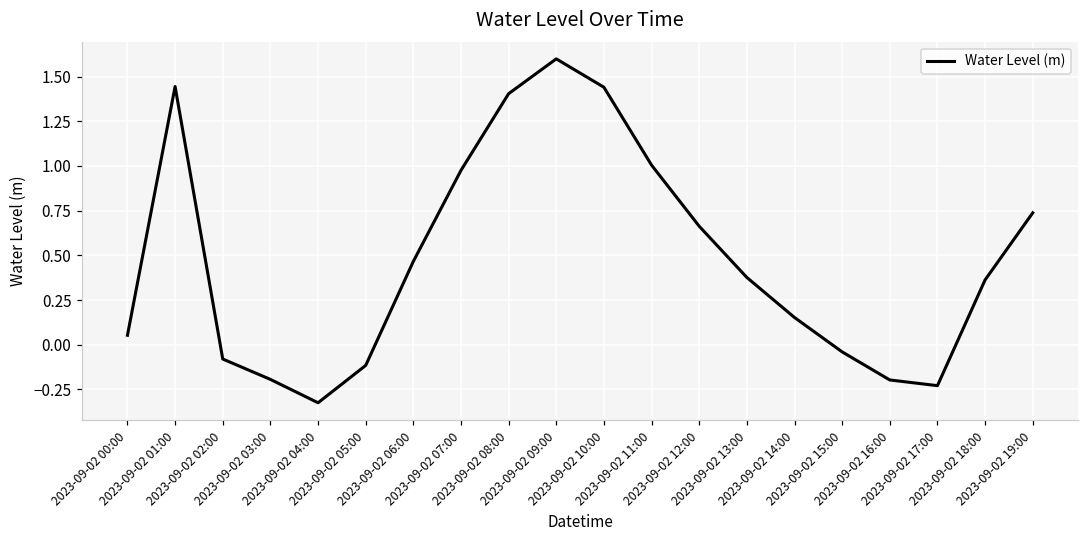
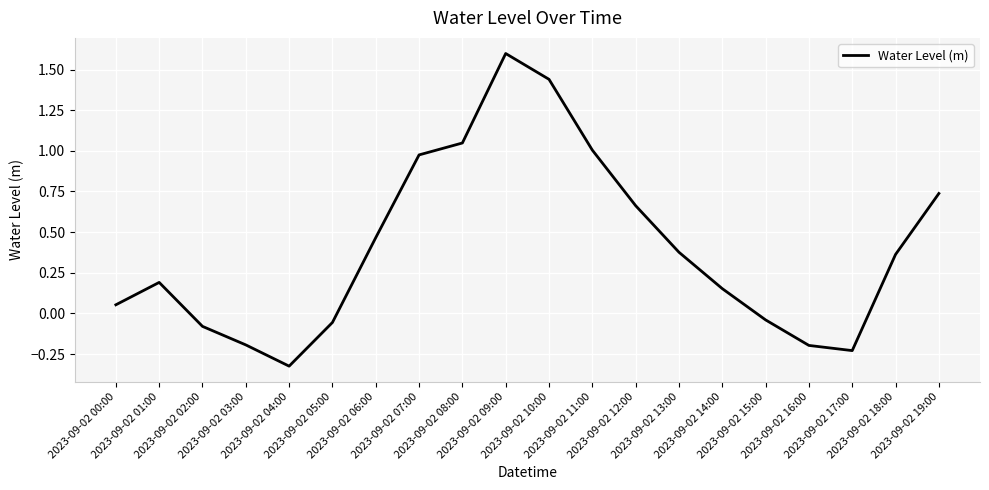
2023-09-02 01:00: 1.44 -> 0.19
2023-09-02 05:00: -0.12 -> -0.06
2023-09-02 08:00: 1.40 -> 1.05
